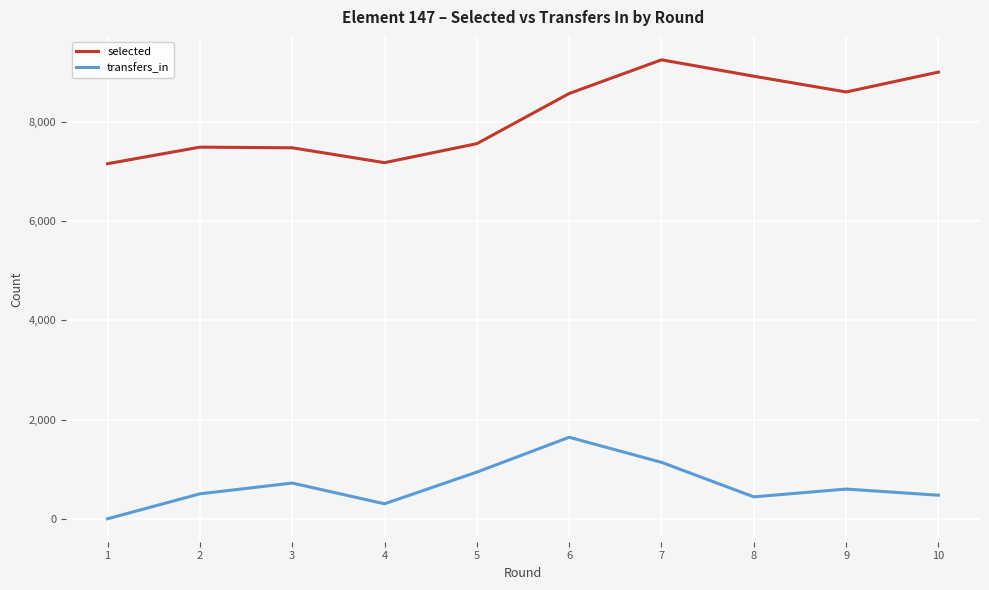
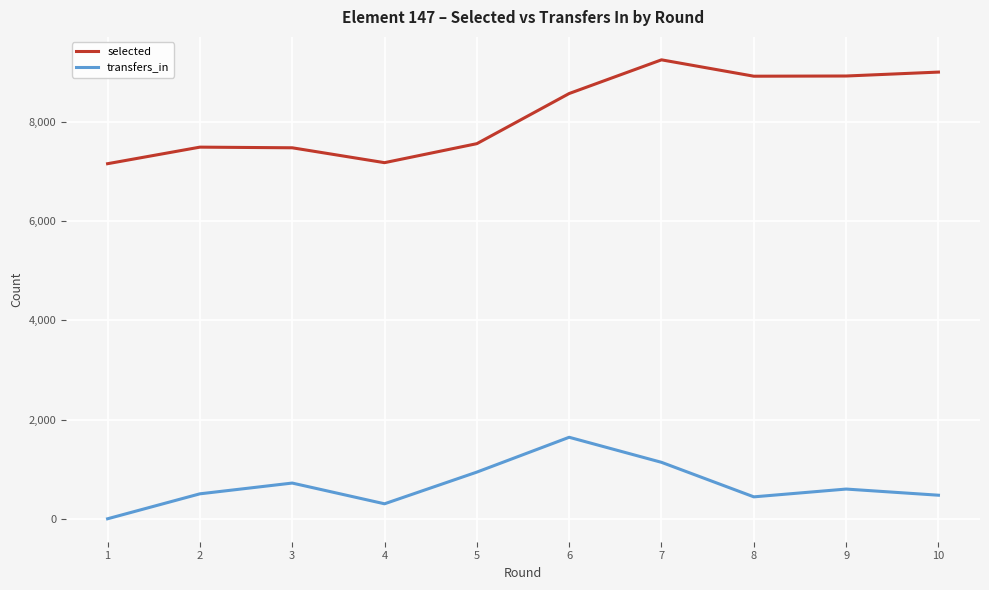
selected, 9: 8,600 -> 8,900
